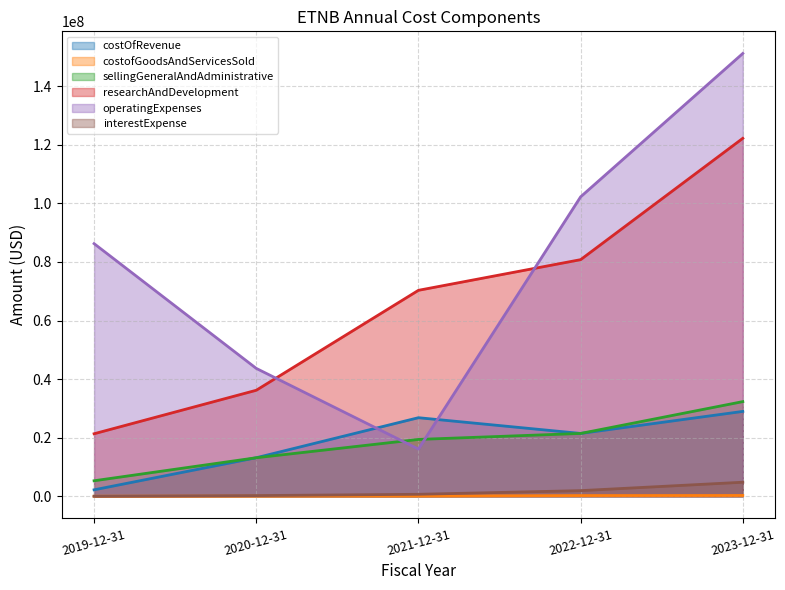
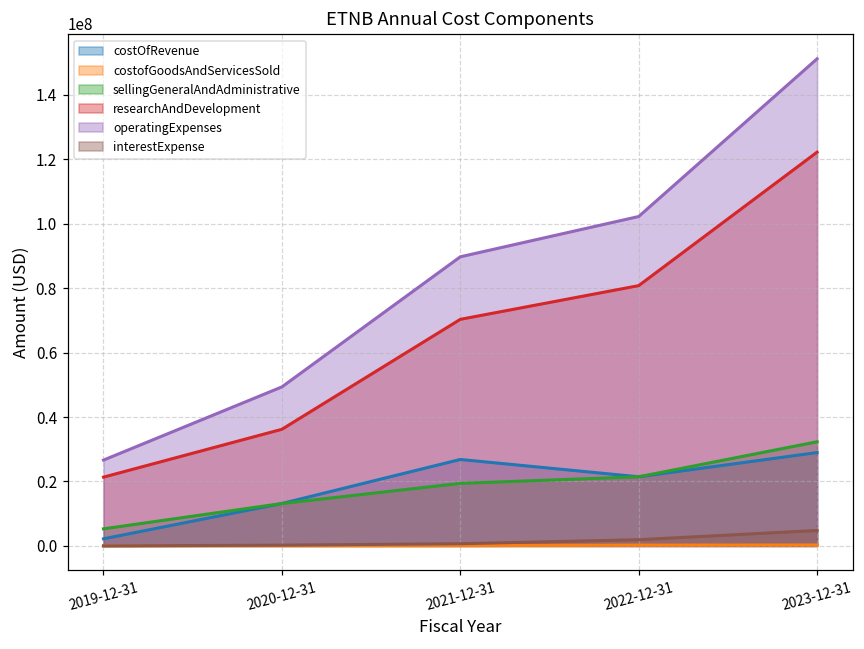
operatingExpenses, 2019-12-31: 86000000 -> 27000000
operatingExpenses, 2020-12-31: 44000000 -> 49000000
operatingExpenses, 2021-12-31: 16000000 -> 90000000
